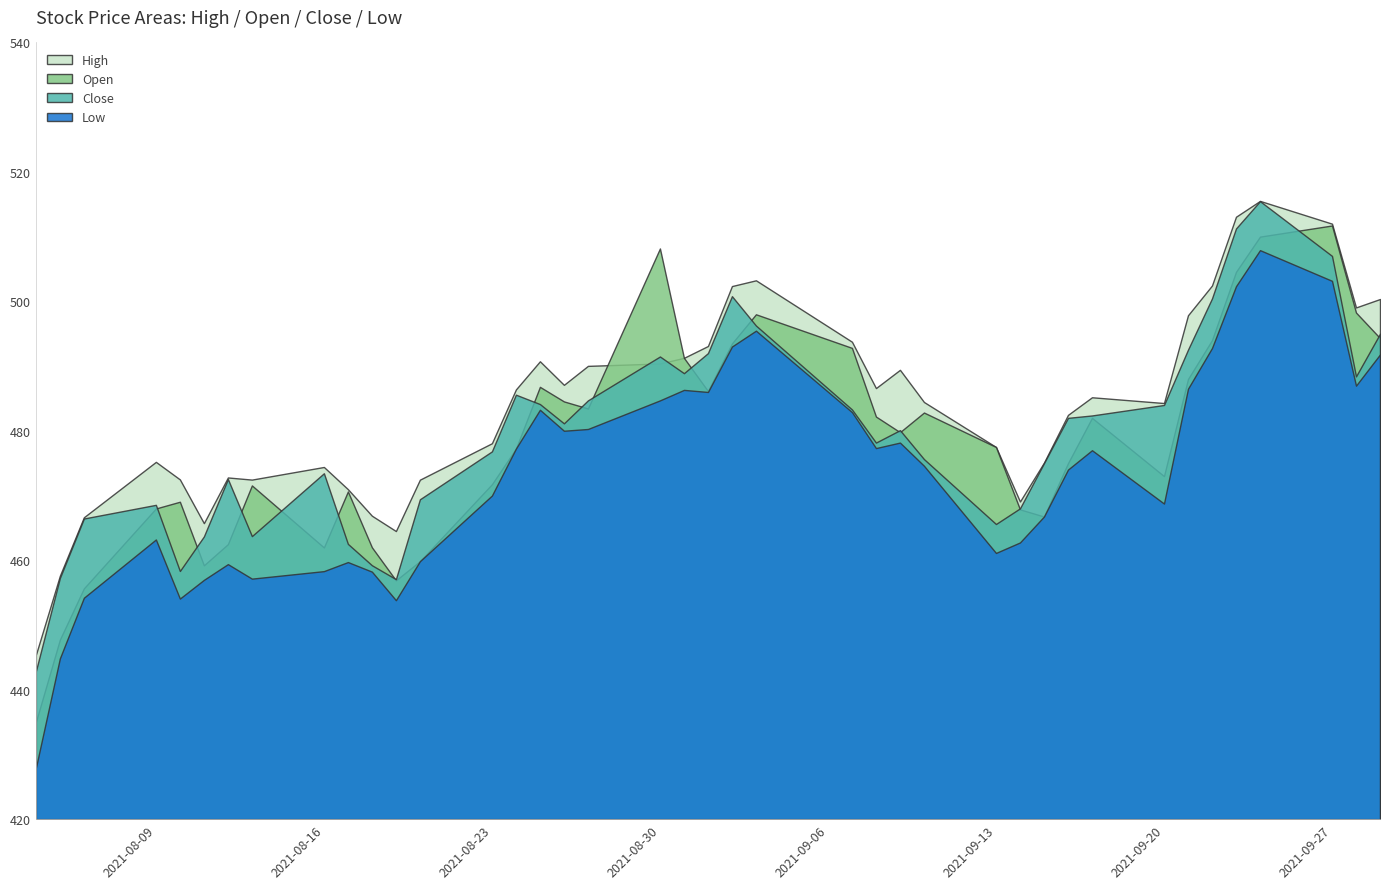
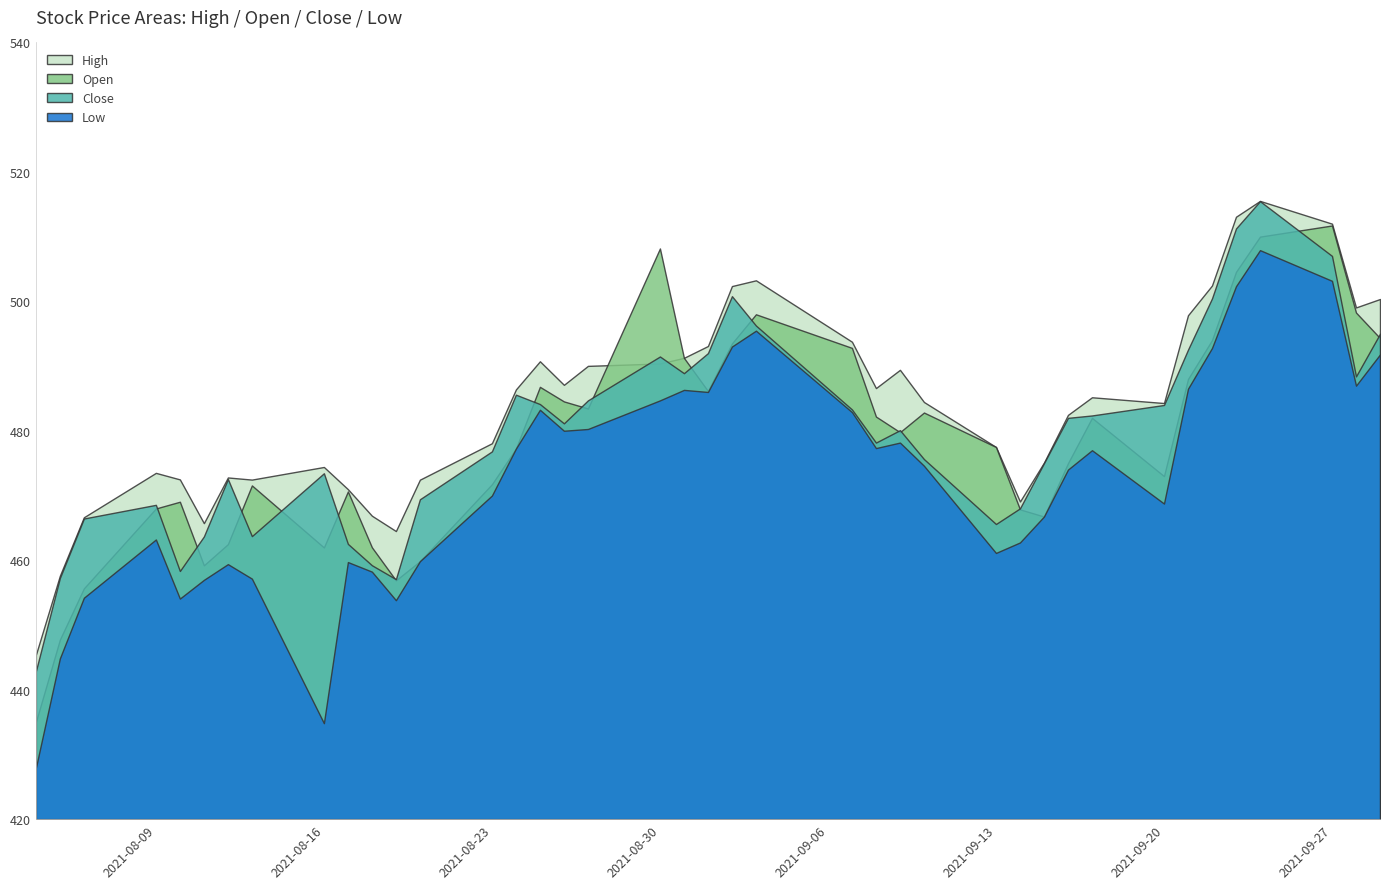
High, 2021-08-09: 475 -> 474
Low, 2021-08-16: 458 -> 435
